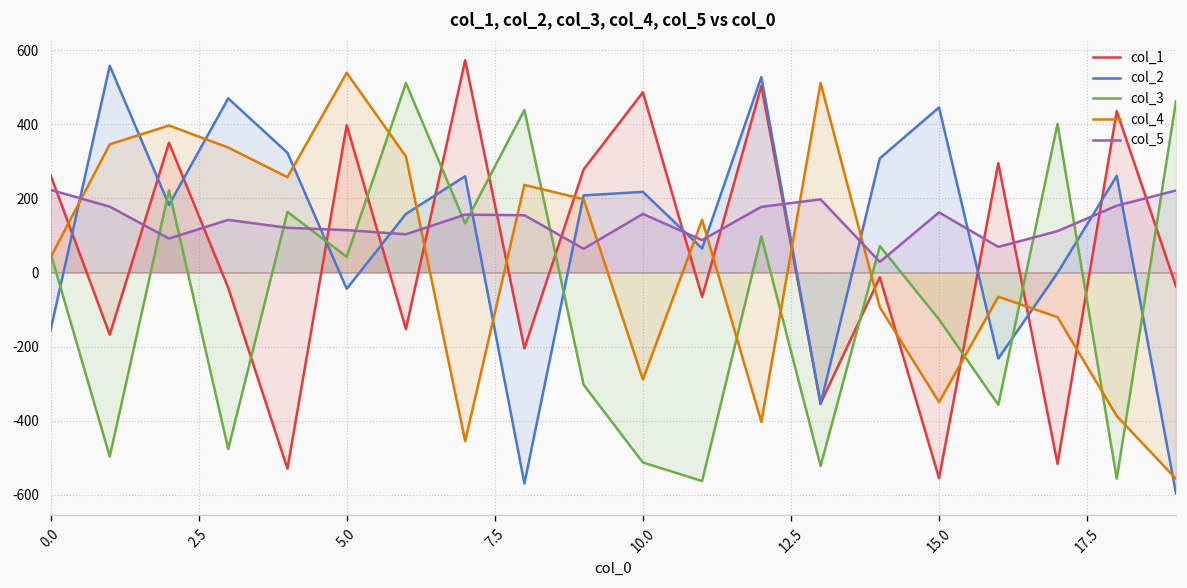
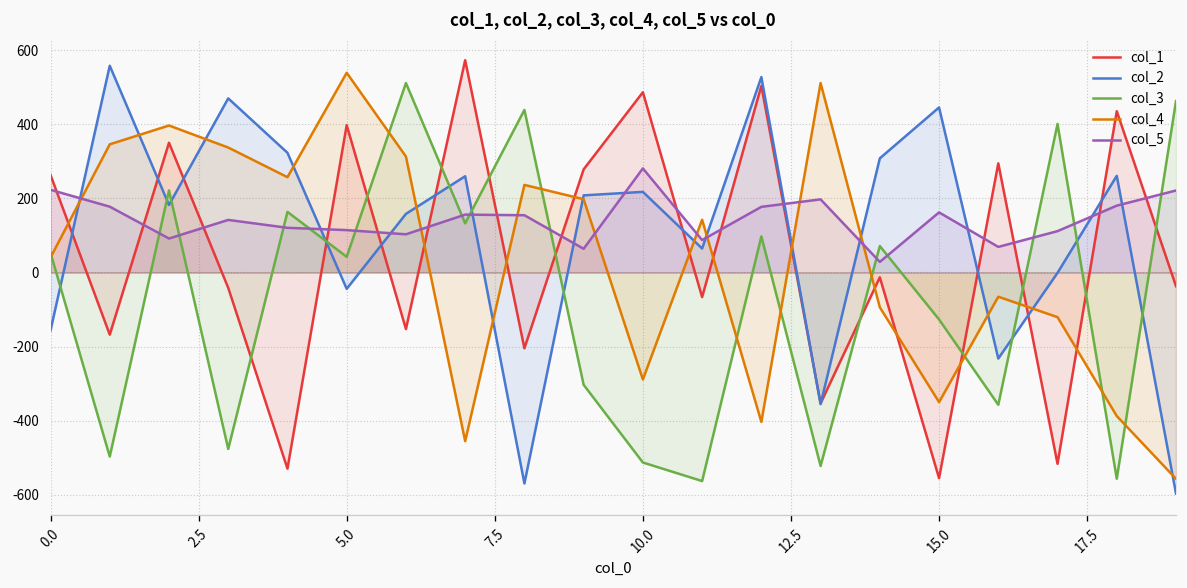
col_5, 10.0: 160 -> 280
